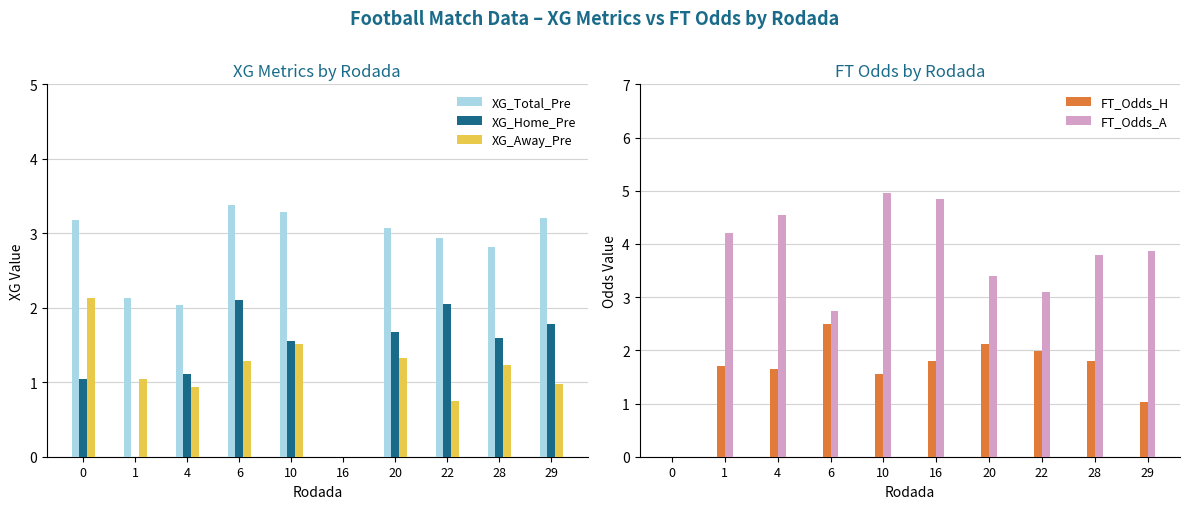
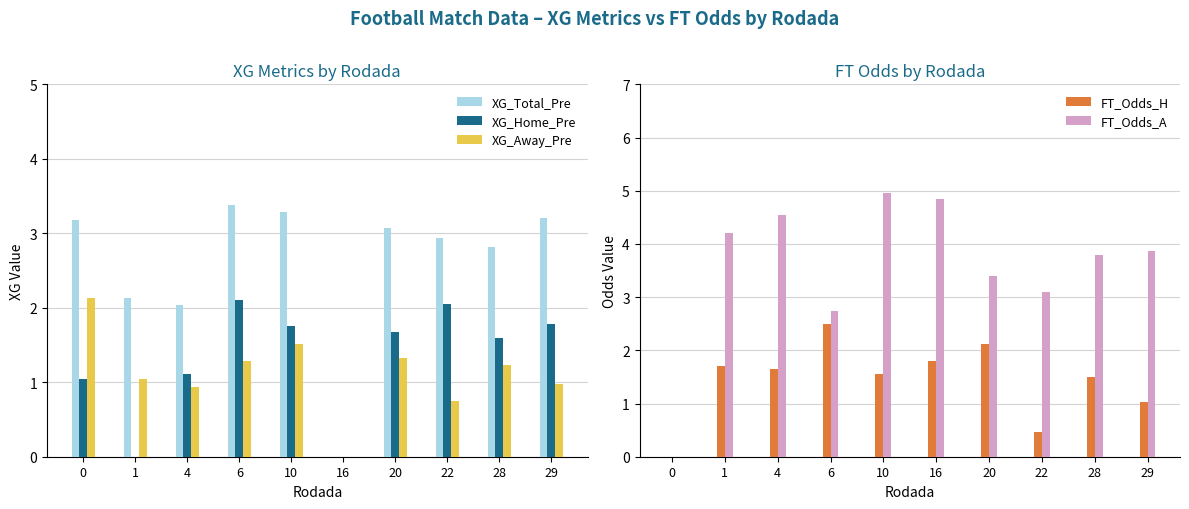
XG Metrics by Rodada, XG_Home_Pre, 10: 1.6 -> 1.8
FT Odds by Rodada, FT_Odds_H, 22: 2.0 -> 0.5
FT Odds by Rodada, FT_Odds_H, 28: 1.8 -> 1.5
